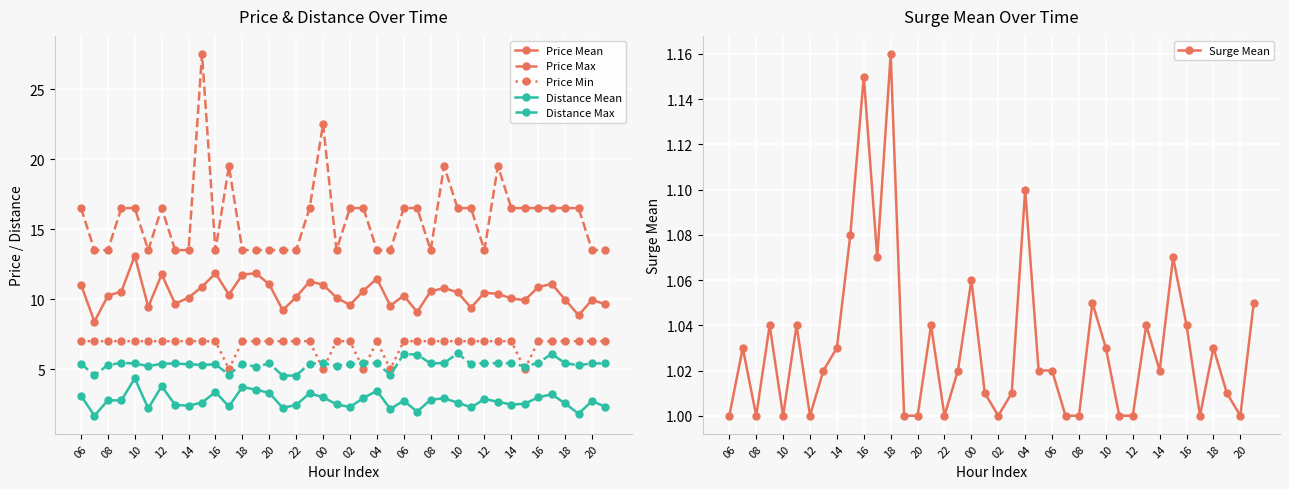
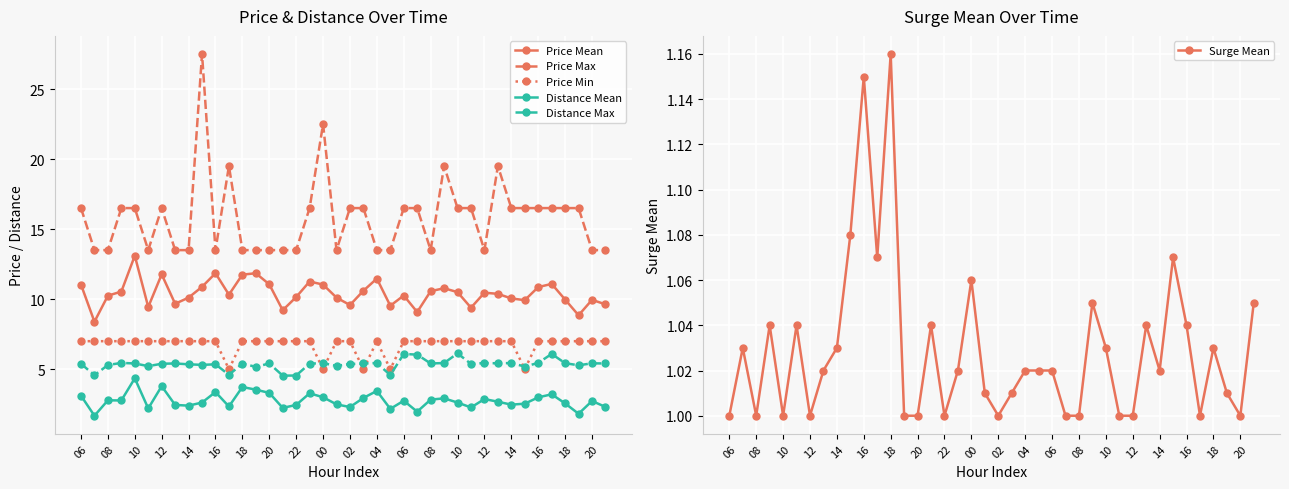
Surge Mean Over Time, 04: 1.10 -> 1.02
